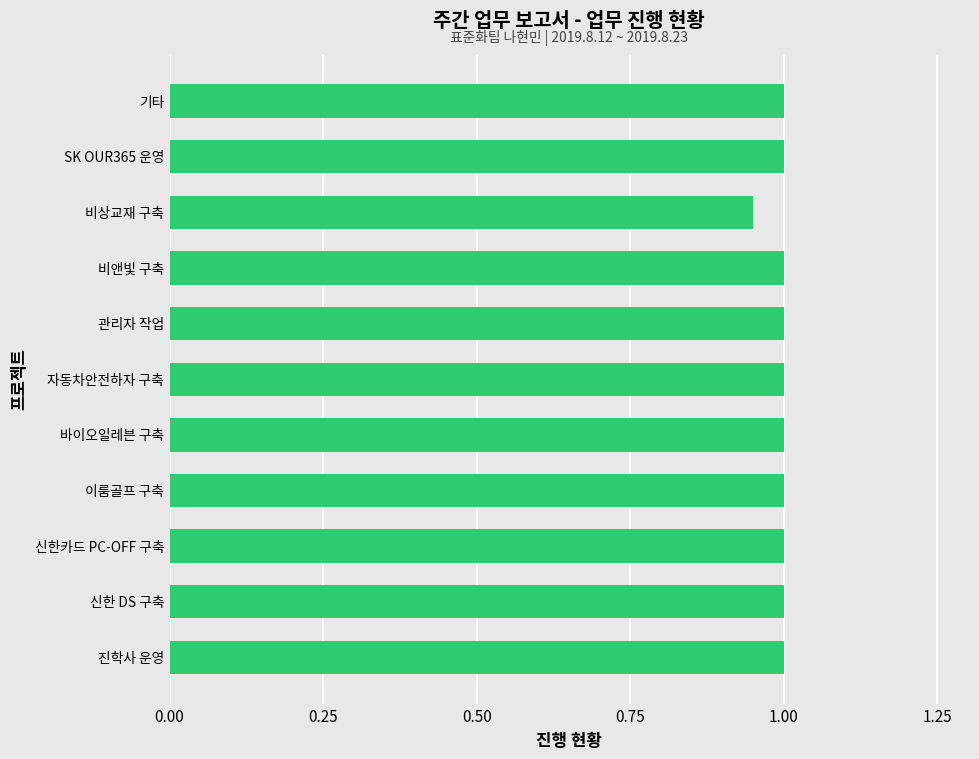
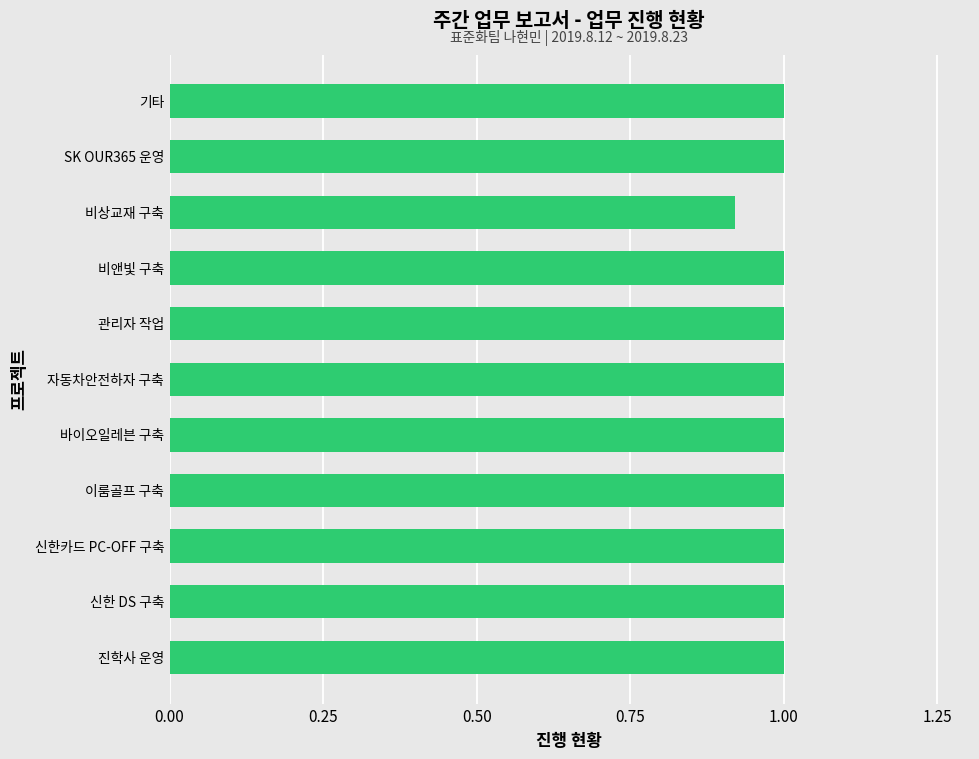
비상교재 구축: 0.95 -> 0.92
